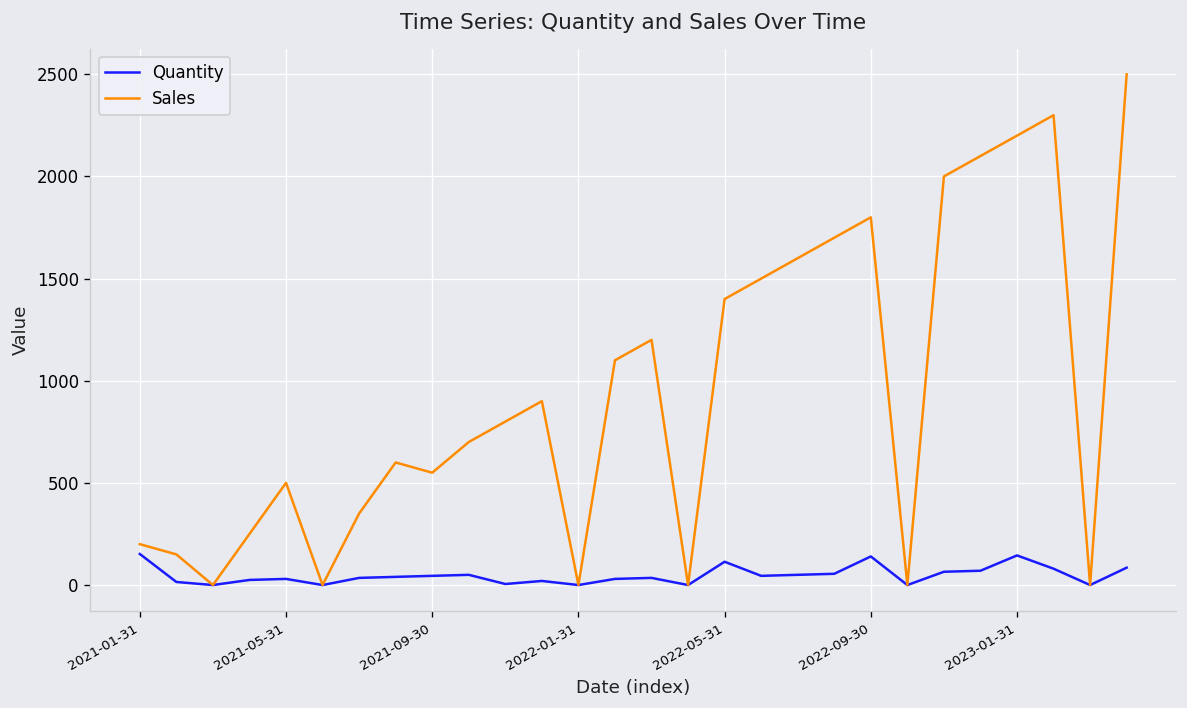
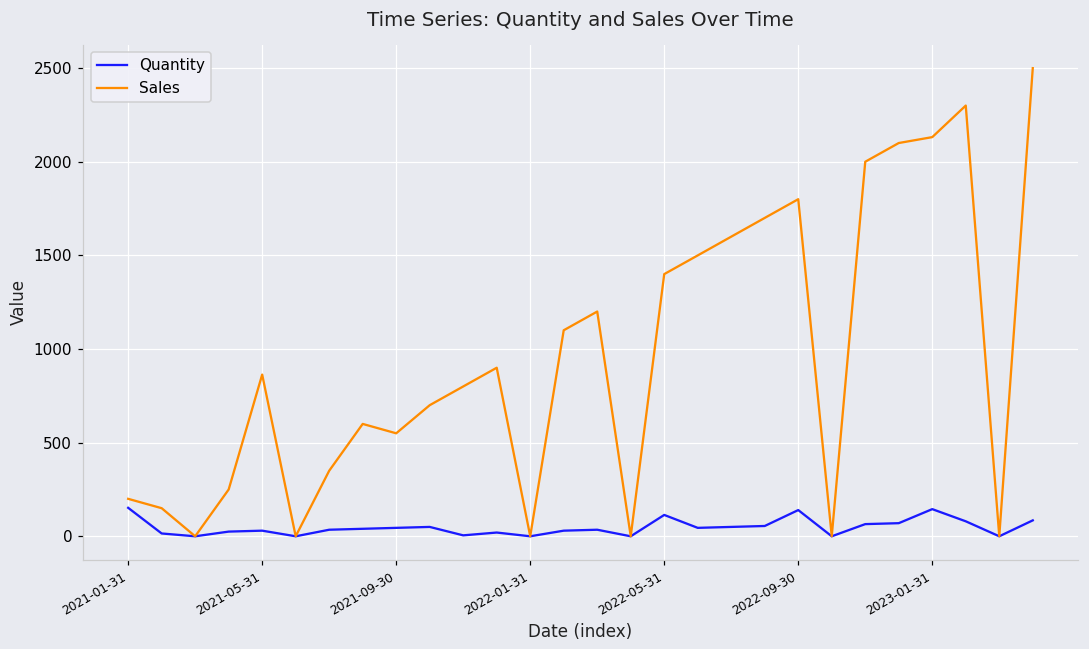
Sales, 2021-05-31: 500 -> 860
Sales, 2023-01-31: 2200 -> 2130
